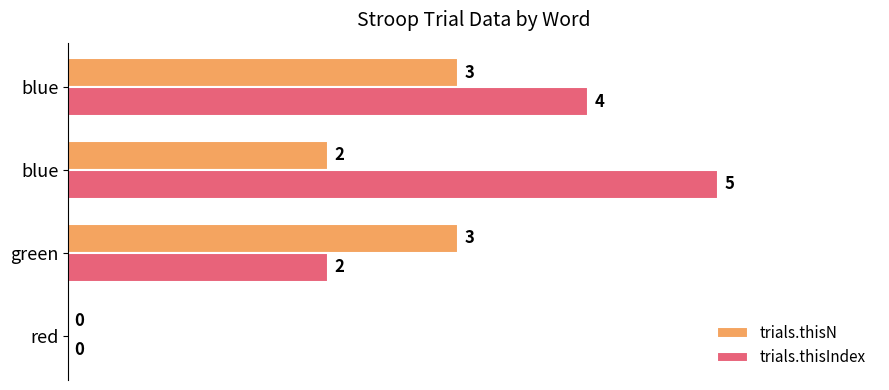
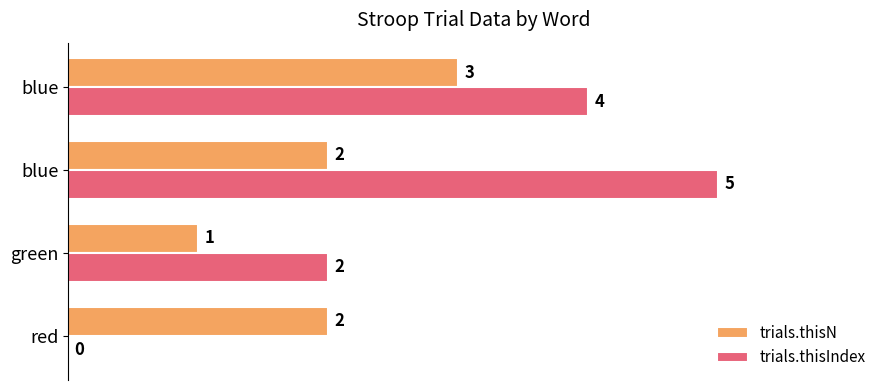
trials.thisN, green: 3 -> 1
trials.thisN, red: 0 -> 2
